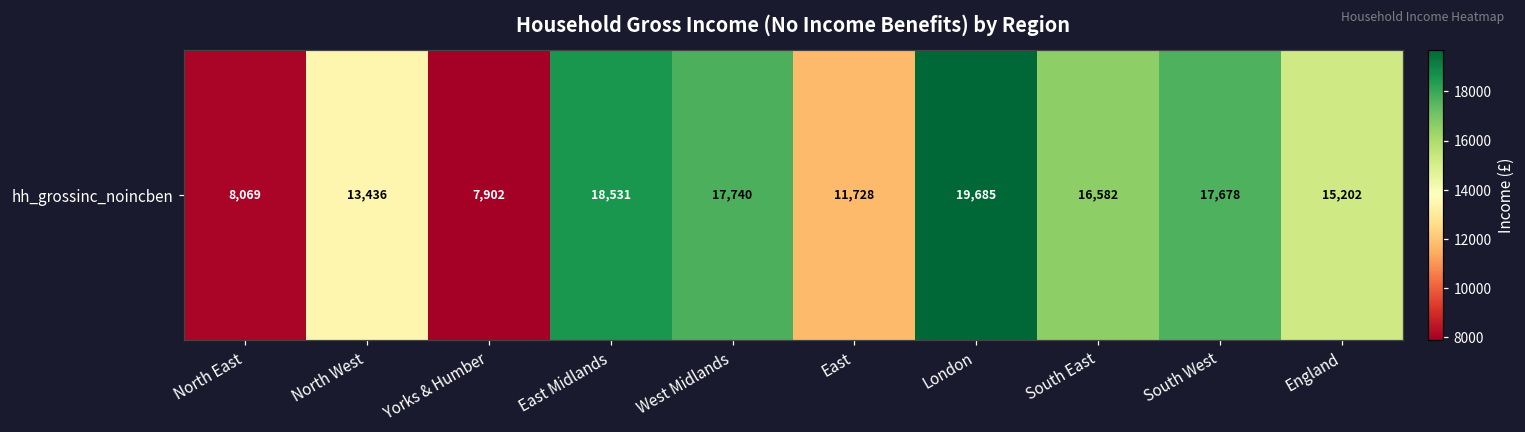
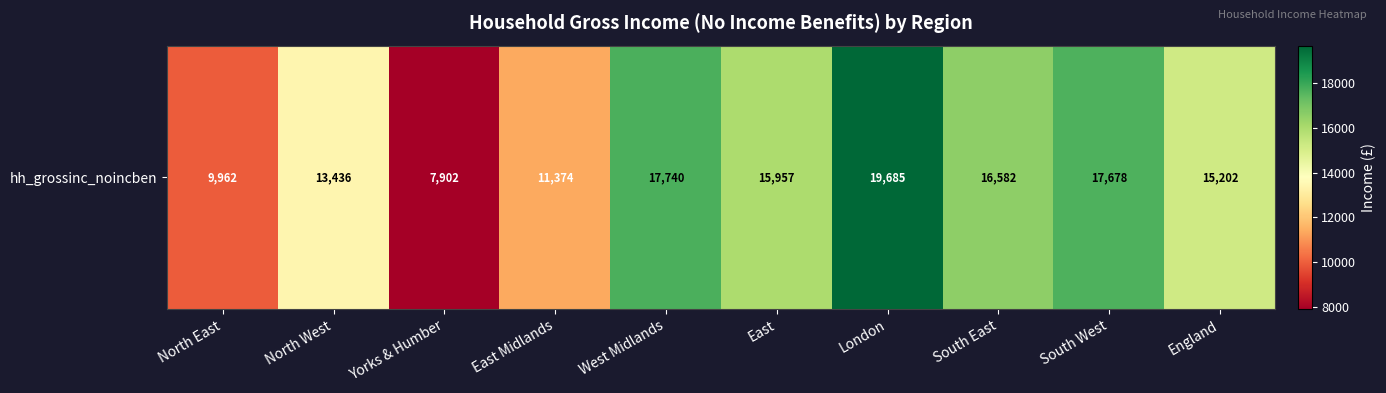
hh_grossinc_noincben, North East: 8,069 -> 9,962
hh_grossinc_noincben, East Midlands: 18,531 -> 11,374
hh_grossinc_noincben, East: 11,728 -> 15,957
